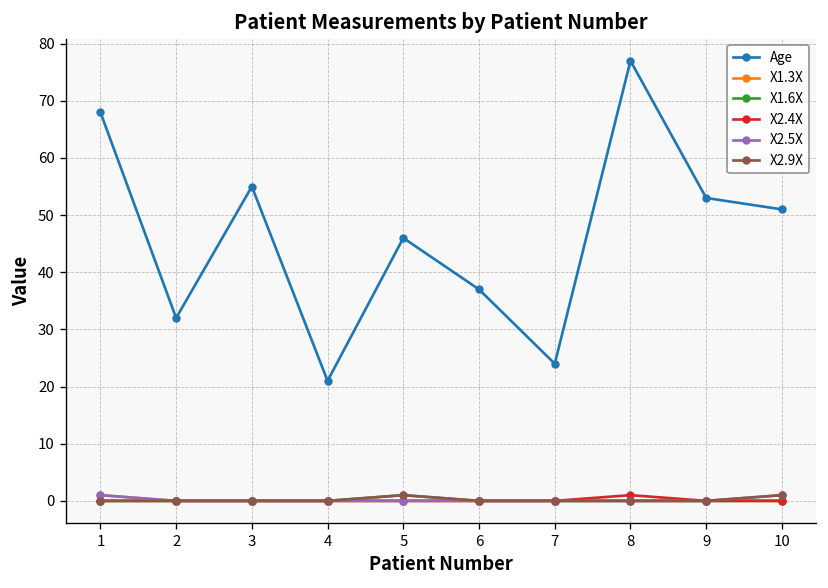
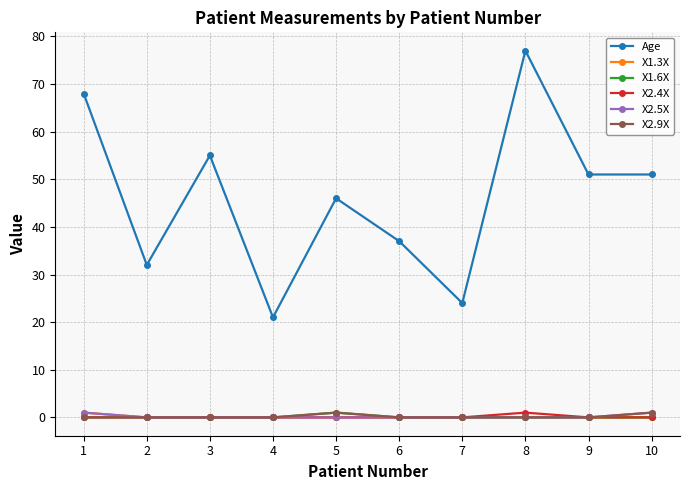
Age, 9: 53 -> 51
